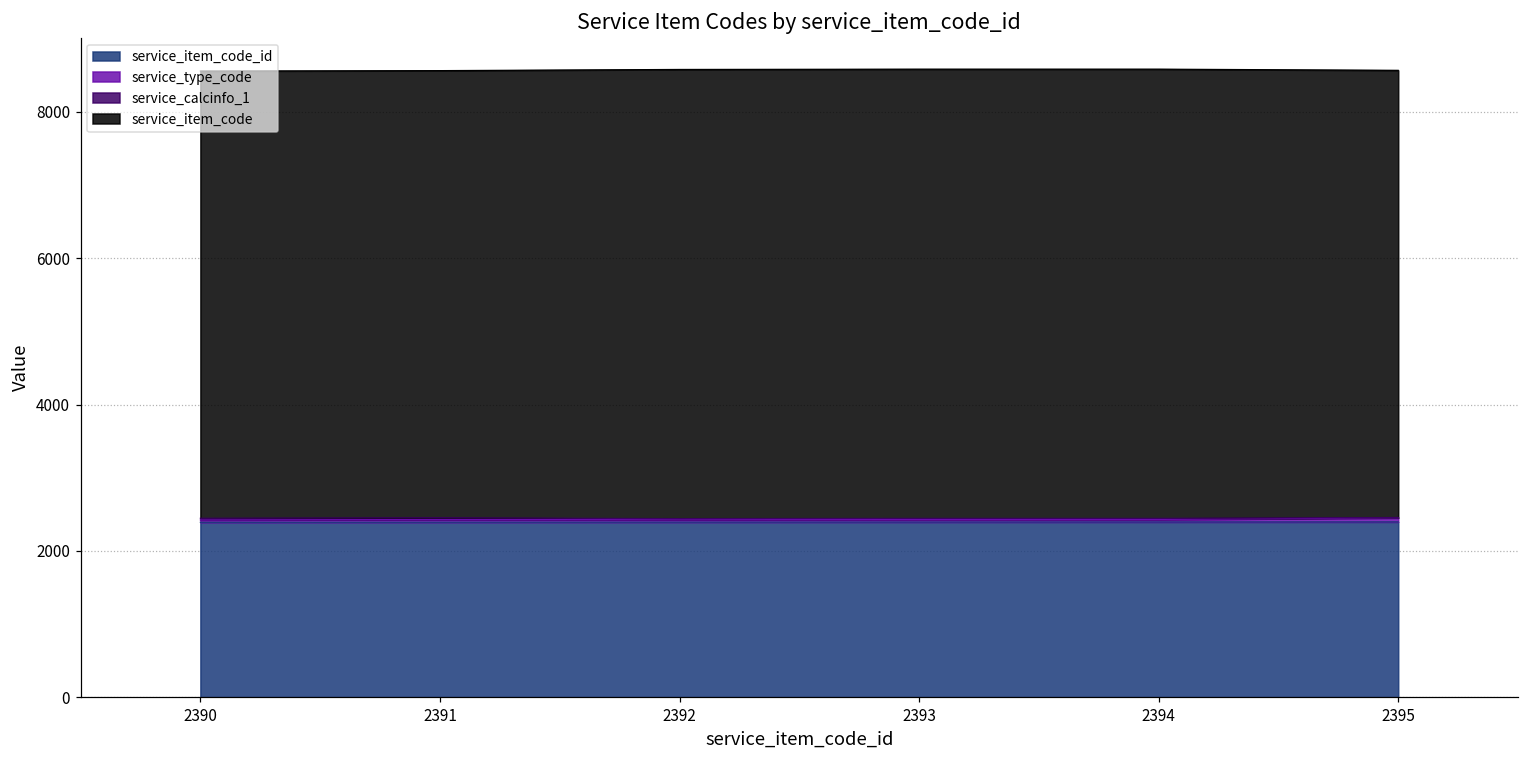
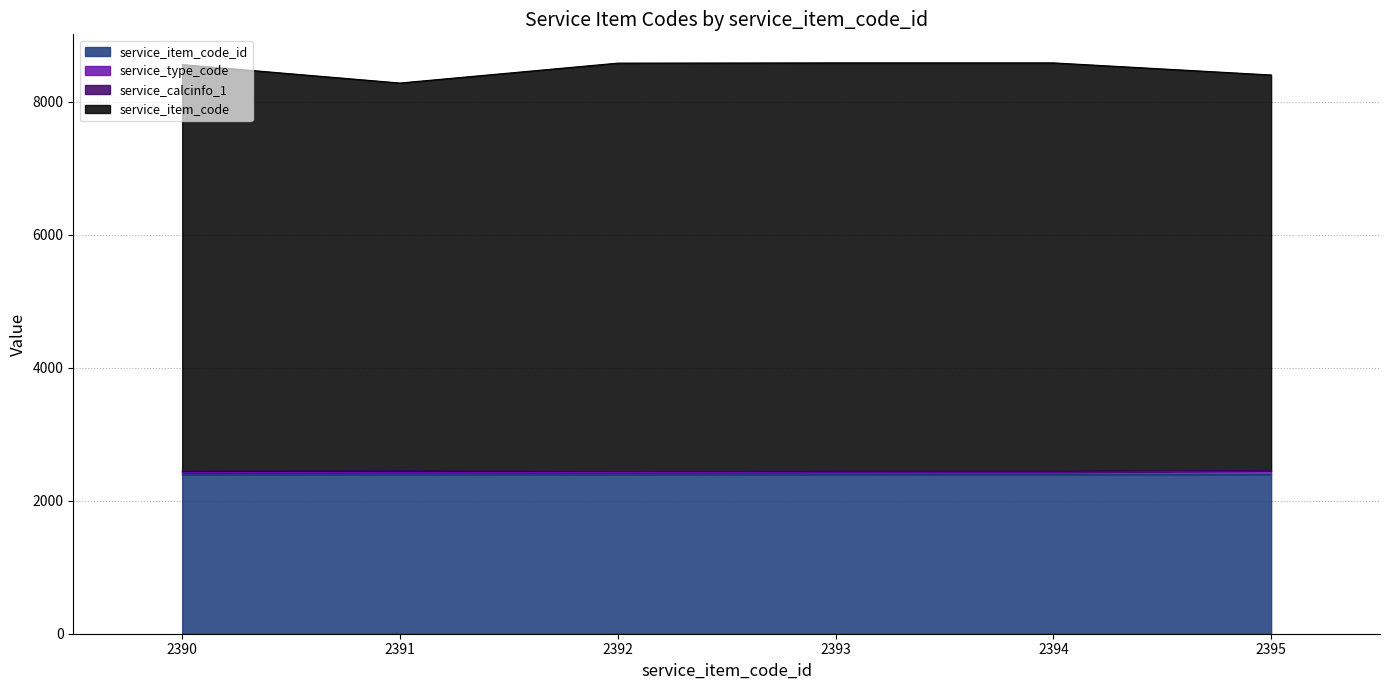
service_item_code, 2391: 6100 -> 5800
service_item_code, 2395: 6100 -> 5900
